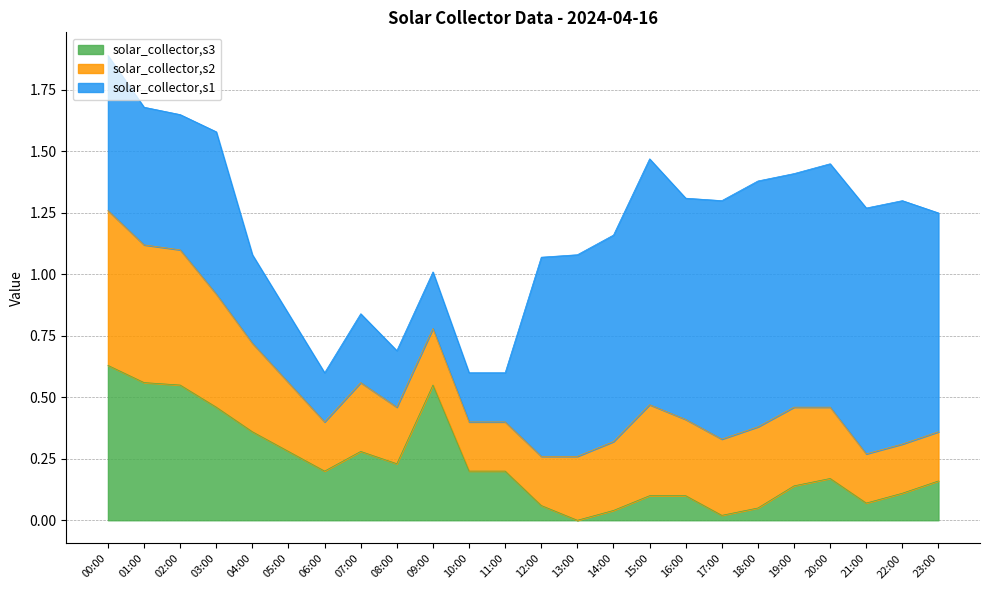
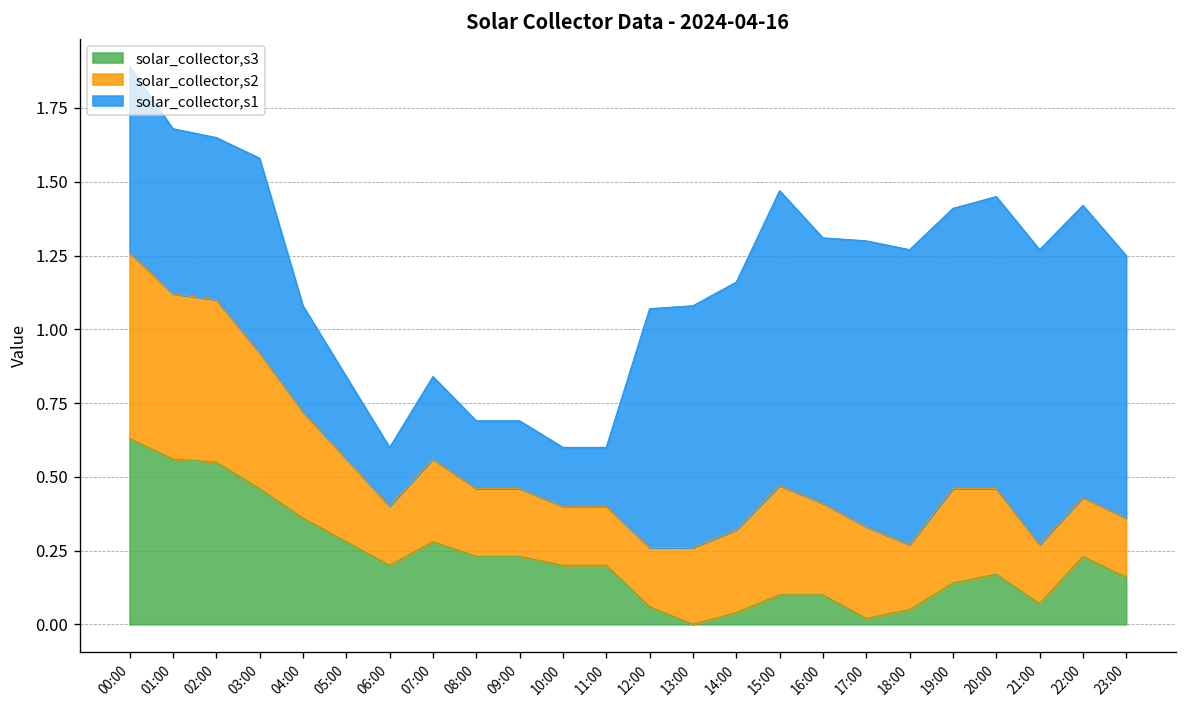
solar_collector,s3, 09:00: 0.55 -> 0.23
solar_collector,s2, 18:00: 0.33 -> 0.22
solar_collector,s3, 22:00: 0.11 -> 0.23
